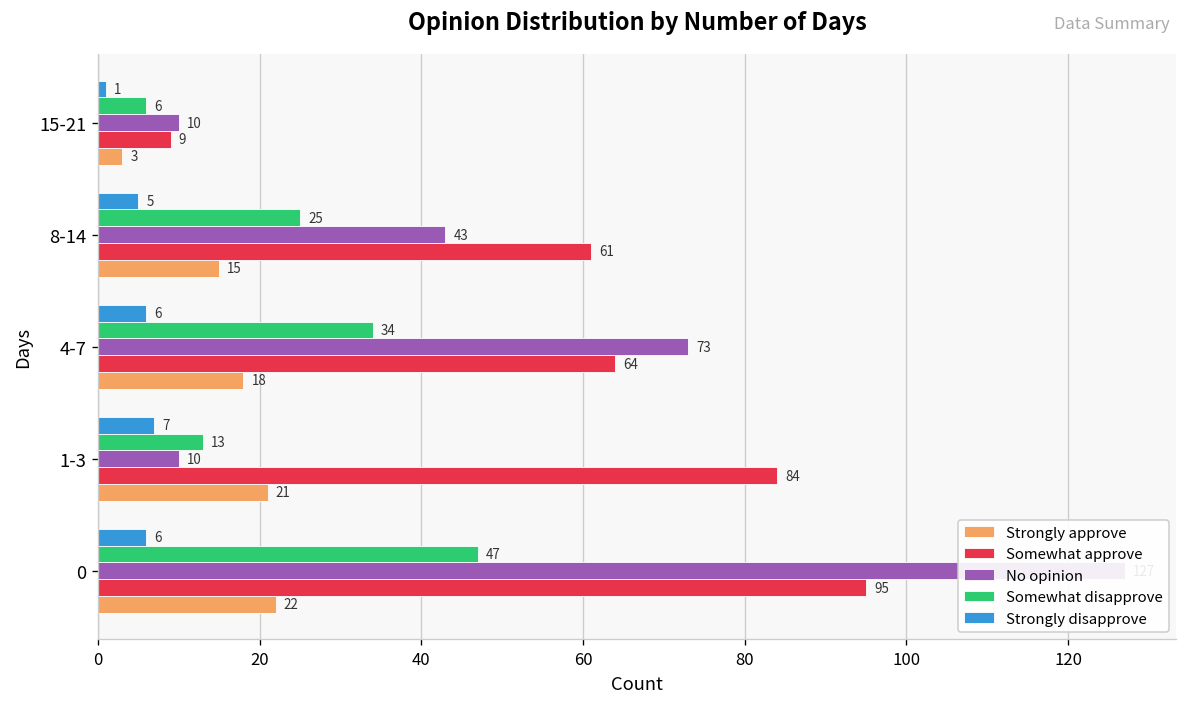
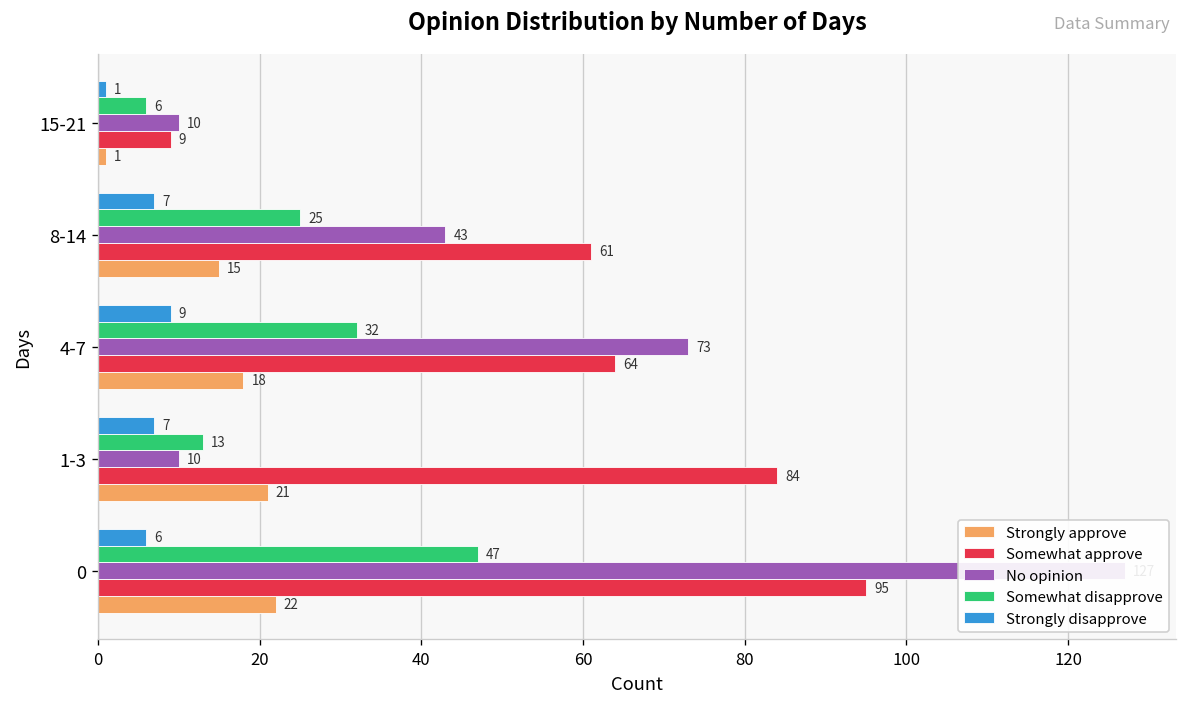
Strongly approve, 15-21: 3 -> 1
Strongly disapprove, 8-14: 5 -> 7
Strongly disapprove, 4-7: 6 -> 9
Somewhat disapprove, 4-7: 34 -> 32
